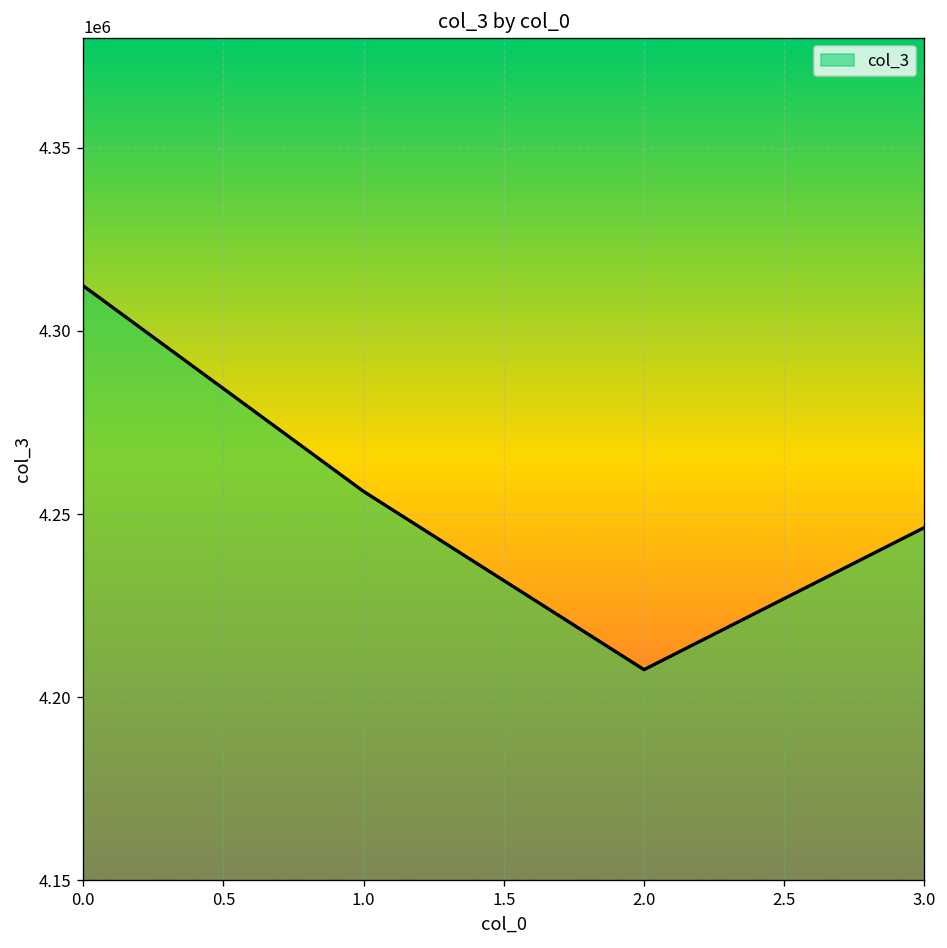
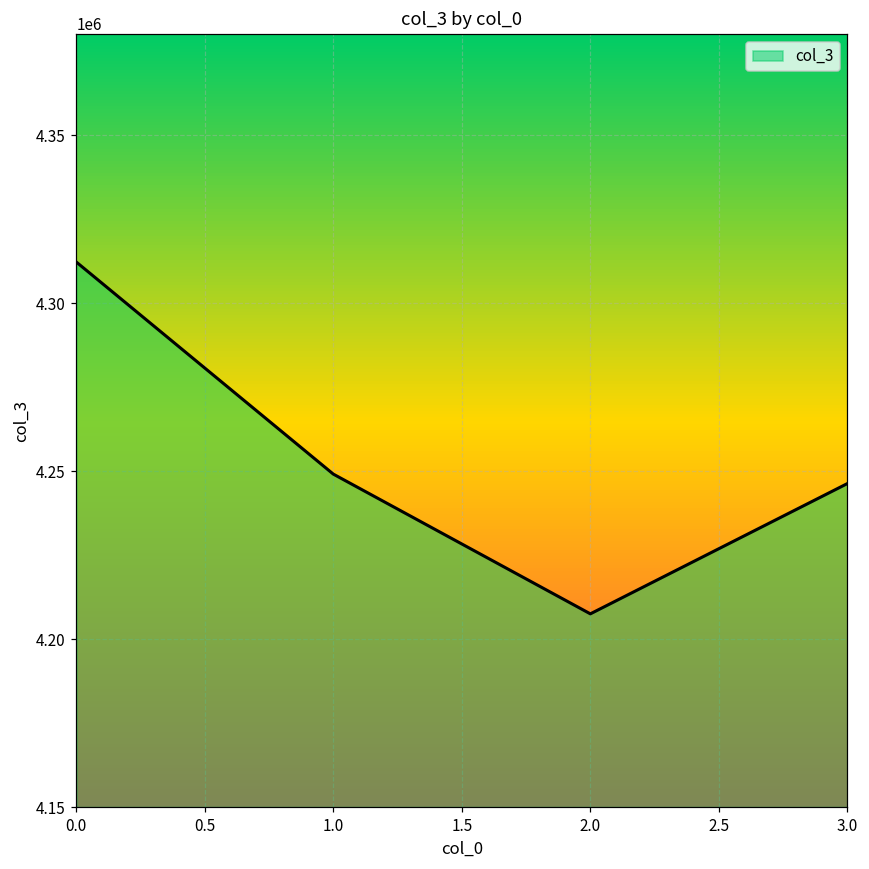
1.0: 4256000 -> 4249000
